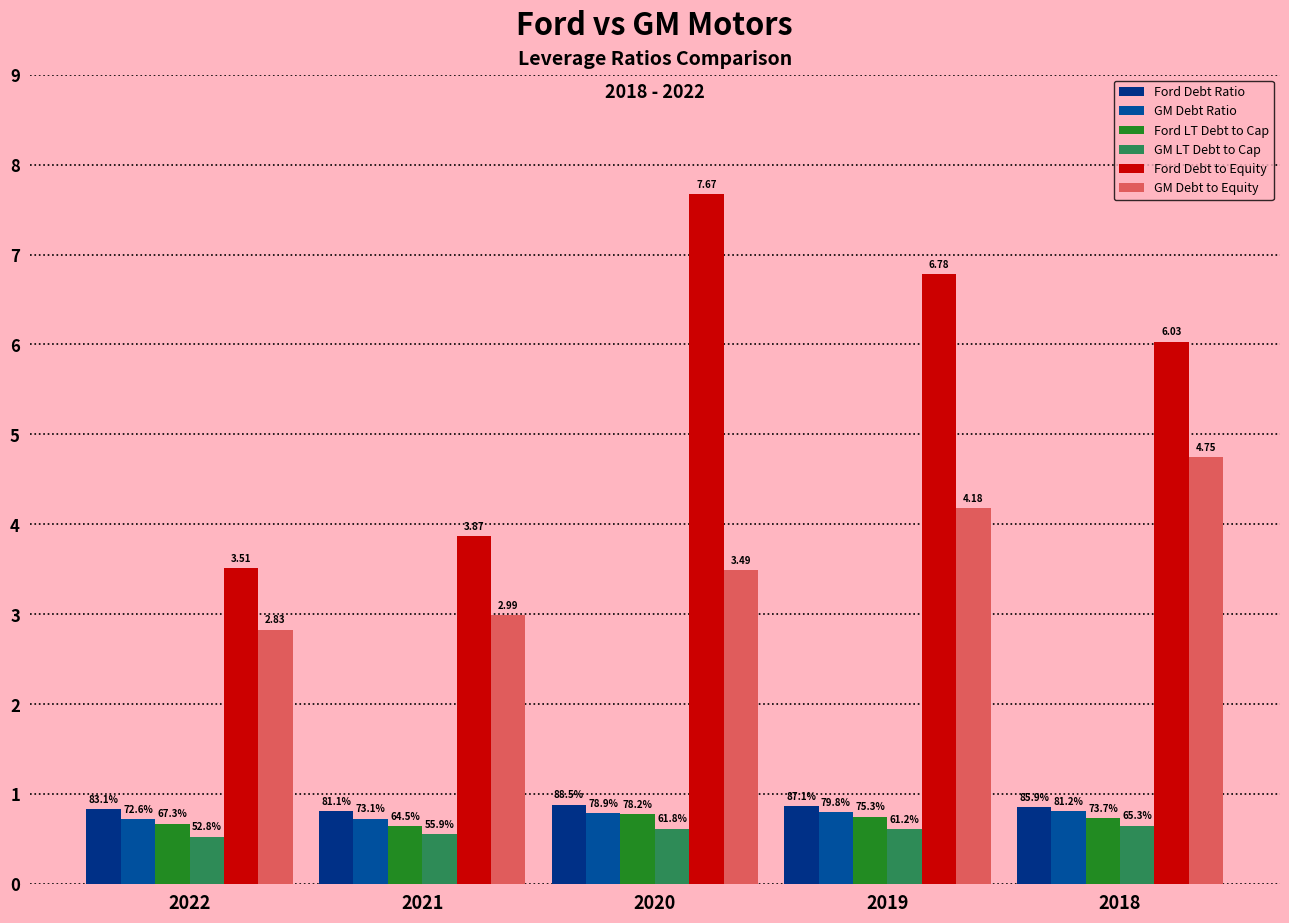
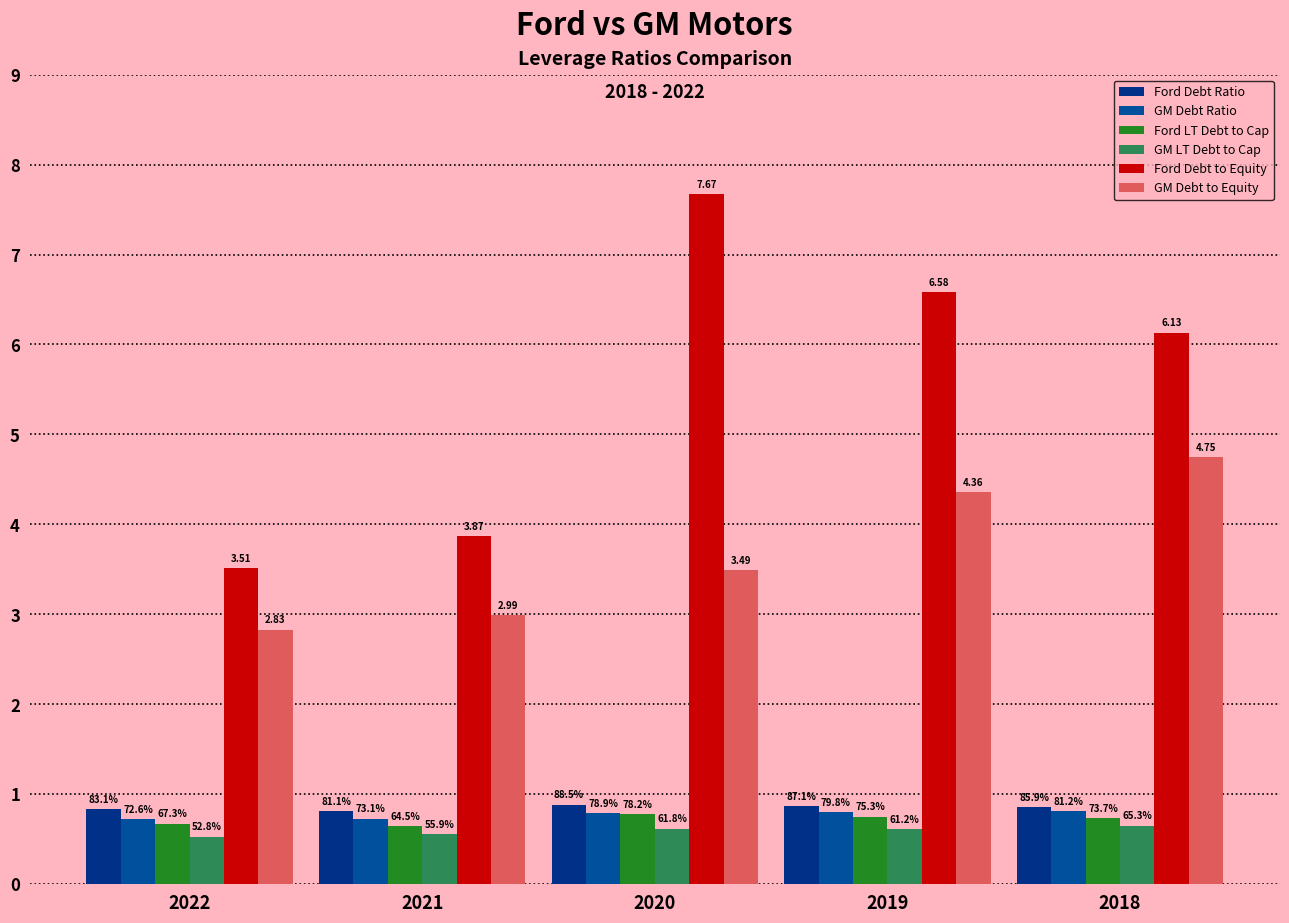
Ford Debt to Equity, 2019: 6.78 -> 6.58
GM Debt to Equity, 2019: 4.18 -> 4.36
Ford Debt to Equity, 2018: 6.03 -> 6.13
